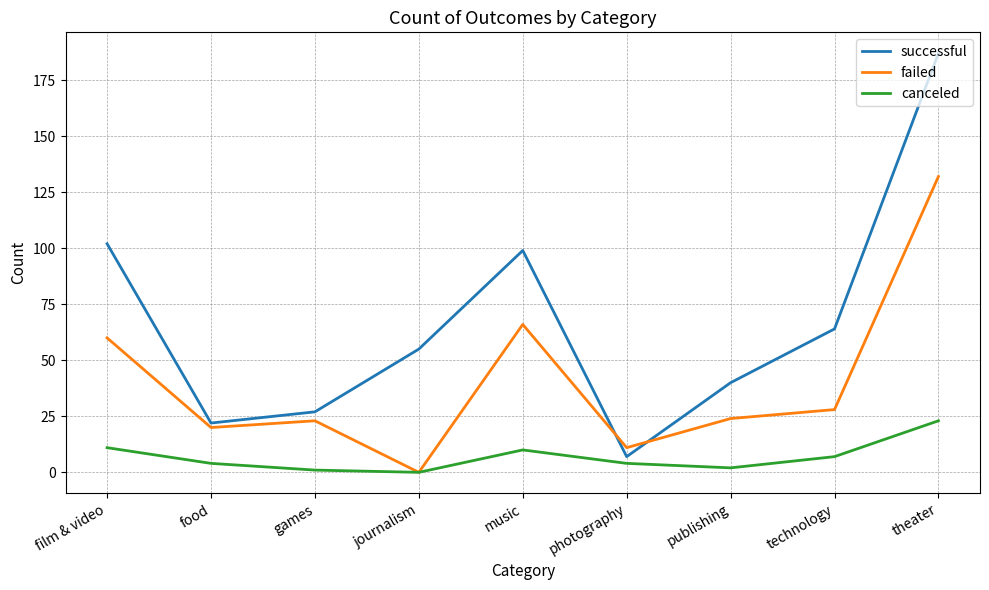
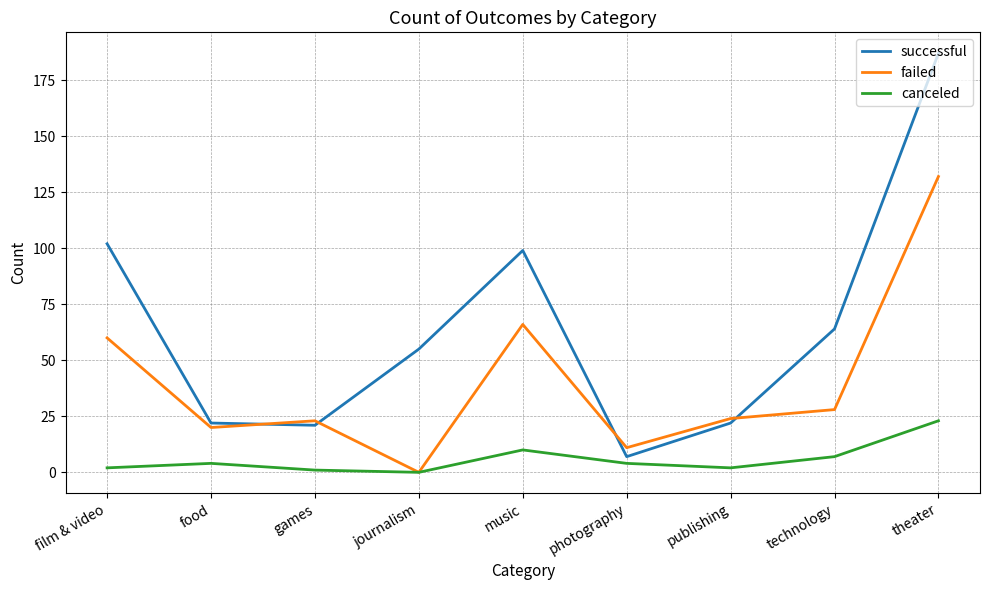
canceled, film & video: 11 -> 2
successful, games: 27 -> 21
successful, publishing: 40 -> 22
